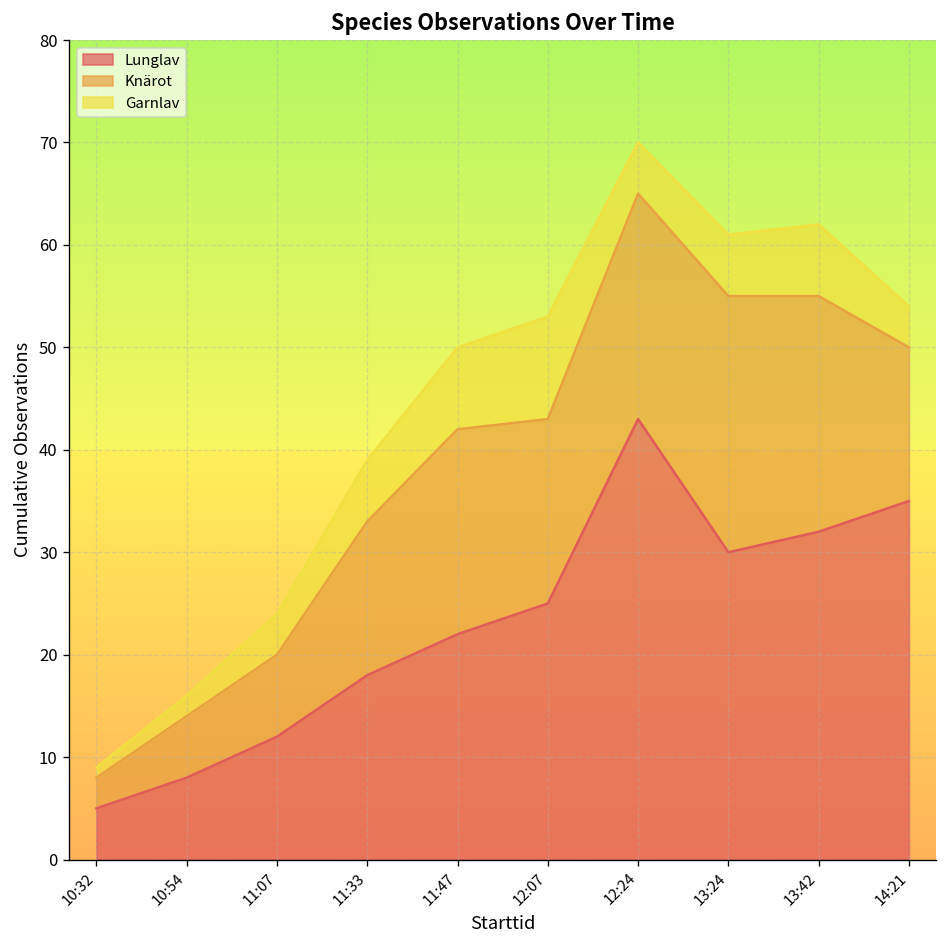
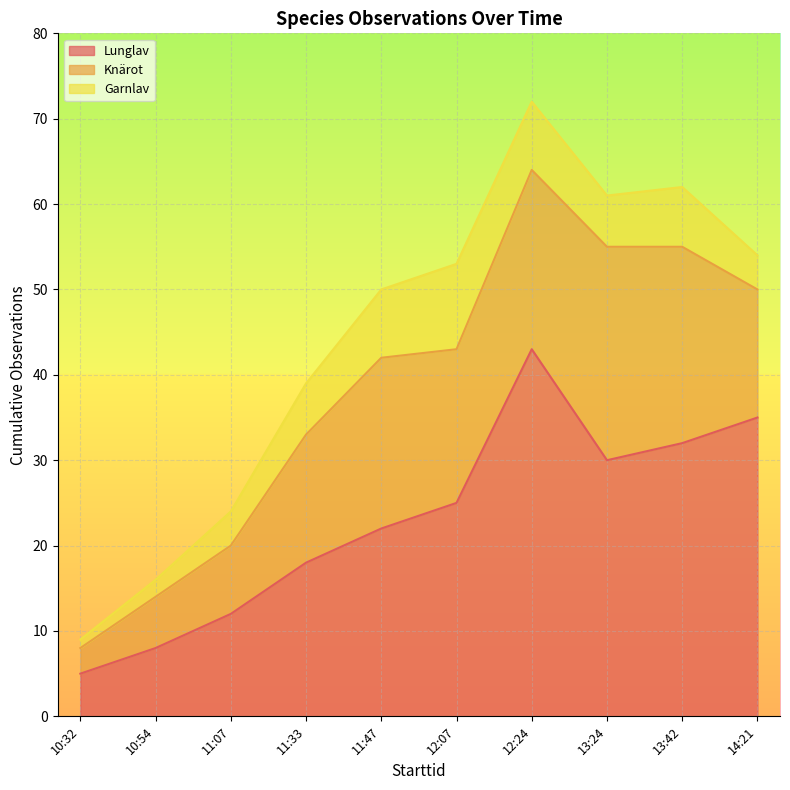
Knärot, 12:24: 22 -> 21
Garnlav, 12:24: 5 -> 8
